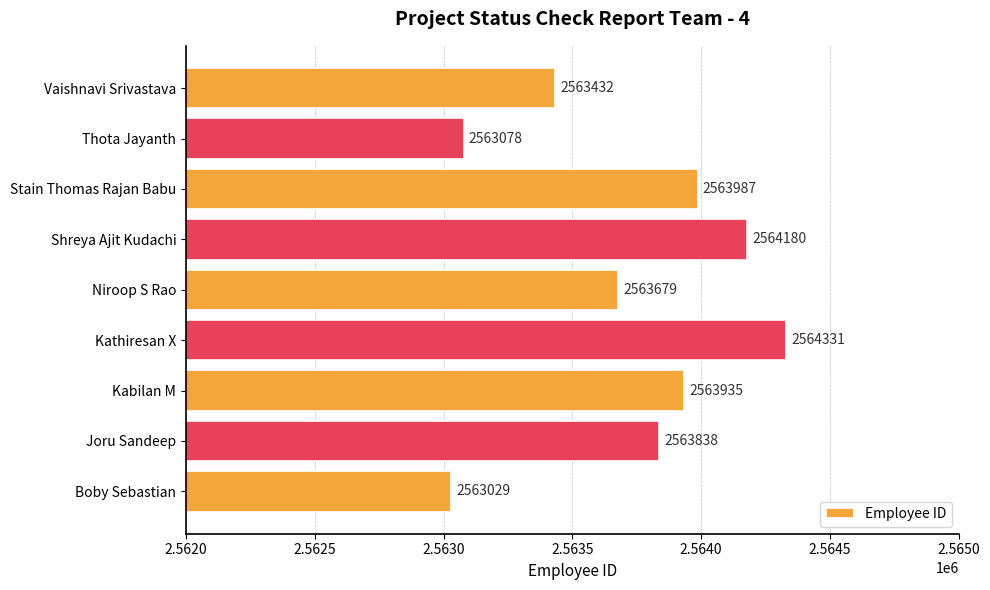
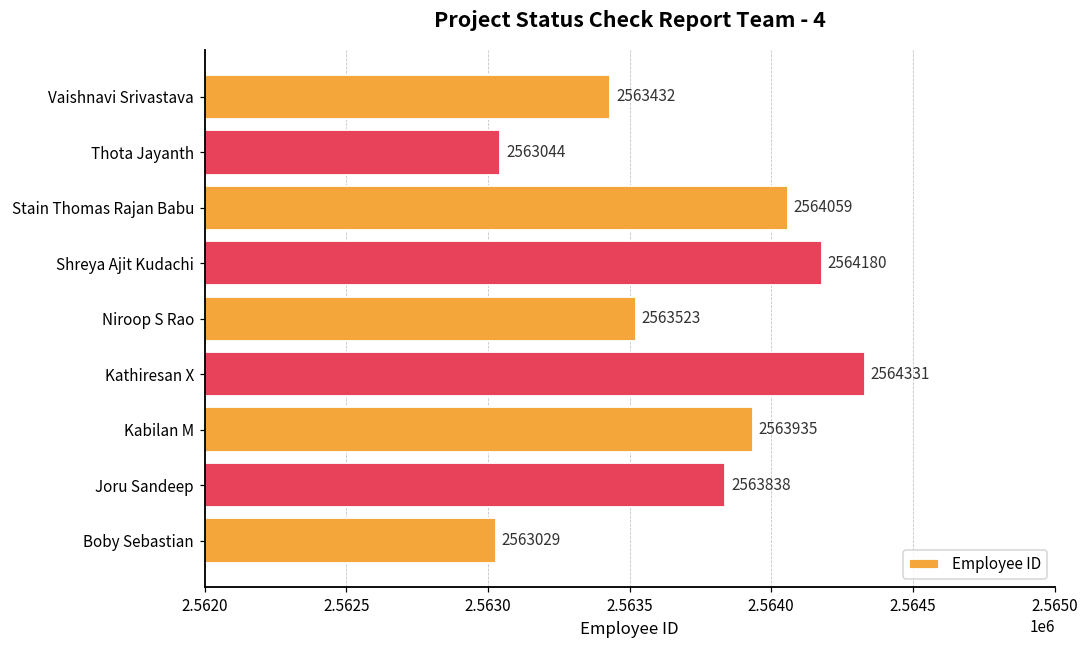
Thota Jayanth: 2563078 -> 2563044
Stain Thomas Rajan Babu: 2563987 -> 2564059
Niroop S Rao: 2563679 -> 2563523
